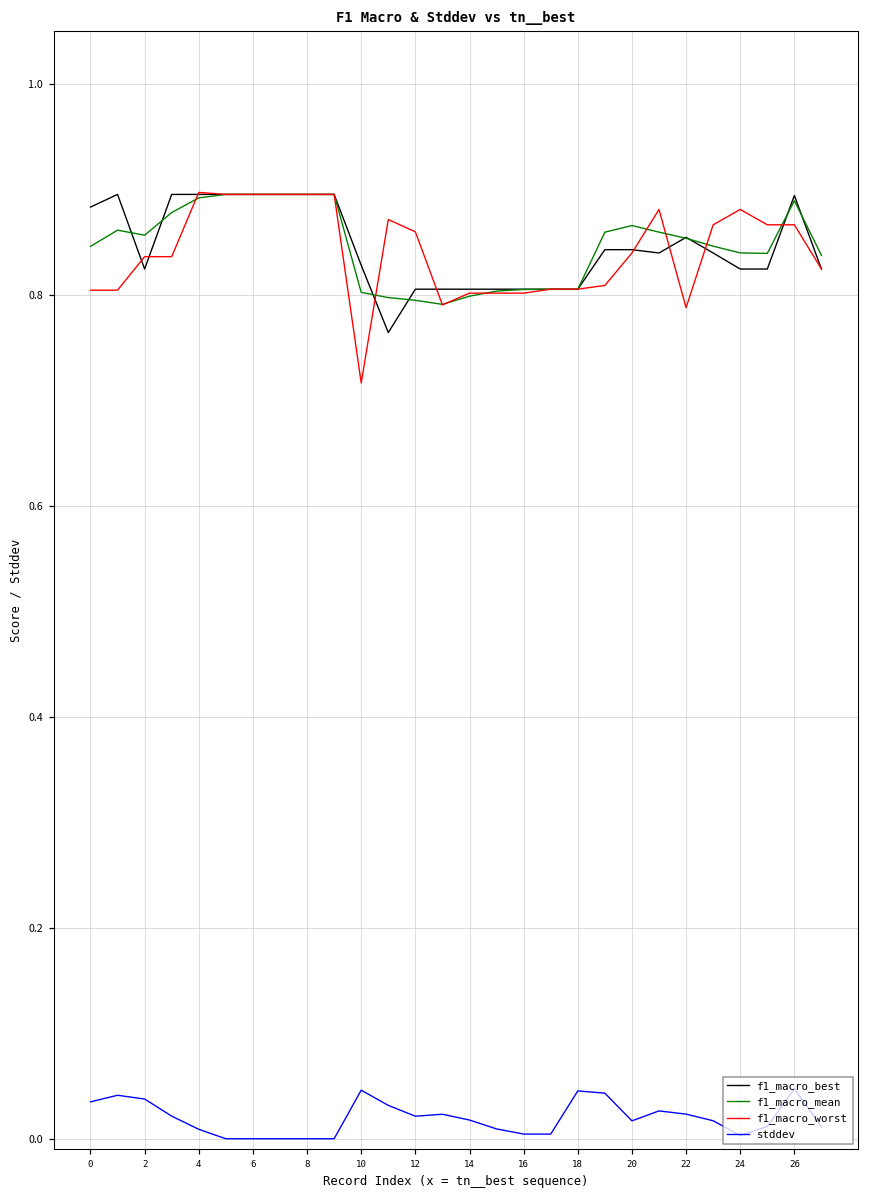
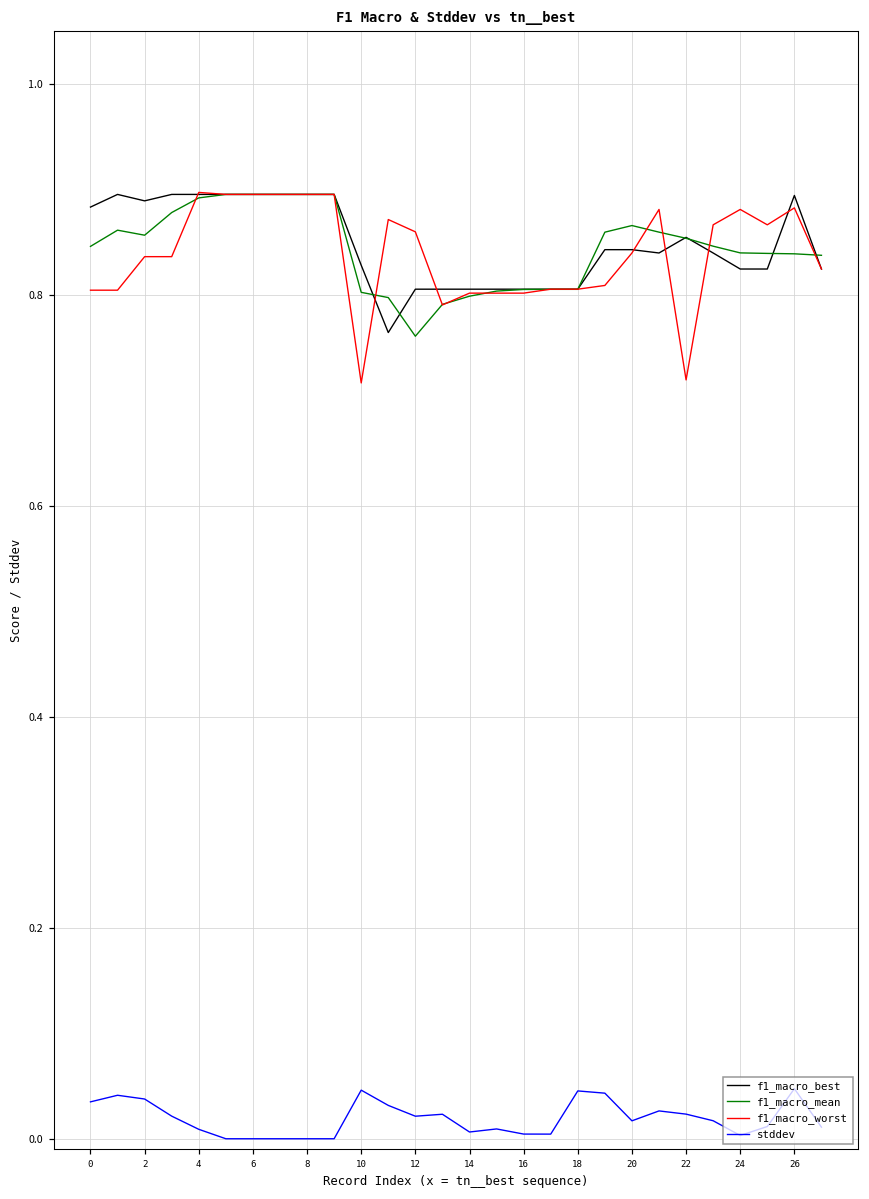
f1_macro_best, 2: 0.82 -> 0.89
f1_macro_mean, 12: 0.79 -> 0.76
stddev, 14: 0.02 -> 0.01
f1_macro_worst, 22: 0.79 -> 0.72
f1_macro_mean, 26: 0.89 -> 0.84
f1_macro_worst, 26: 0.87 -> 0.88
